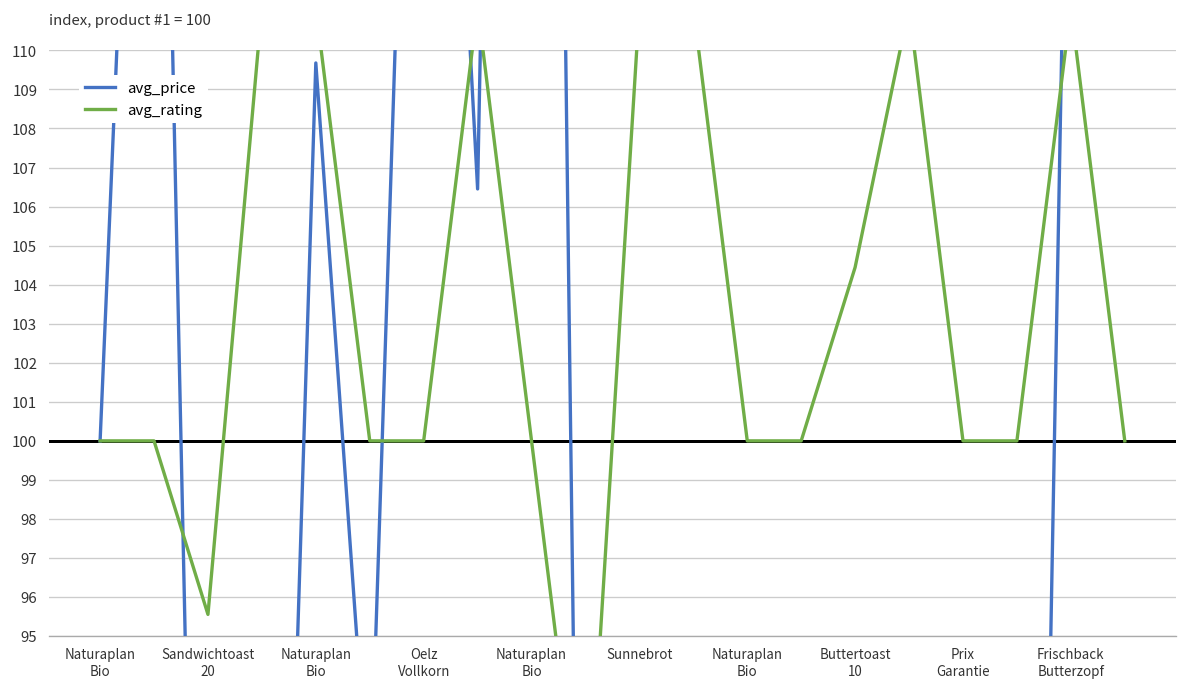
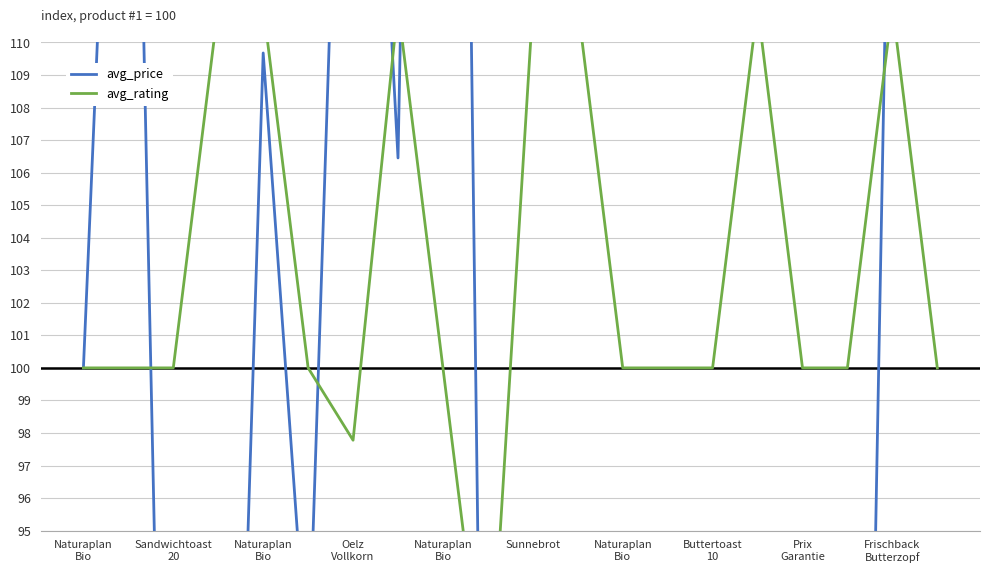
avg_rating, Sandwichtoast 20: 95.6 -> 100.0
avg_rating, Oelz Vollkorn: 100.0 -> 97.8
avg_rating, Buttertoast 10: 104.4 -> 100.0
